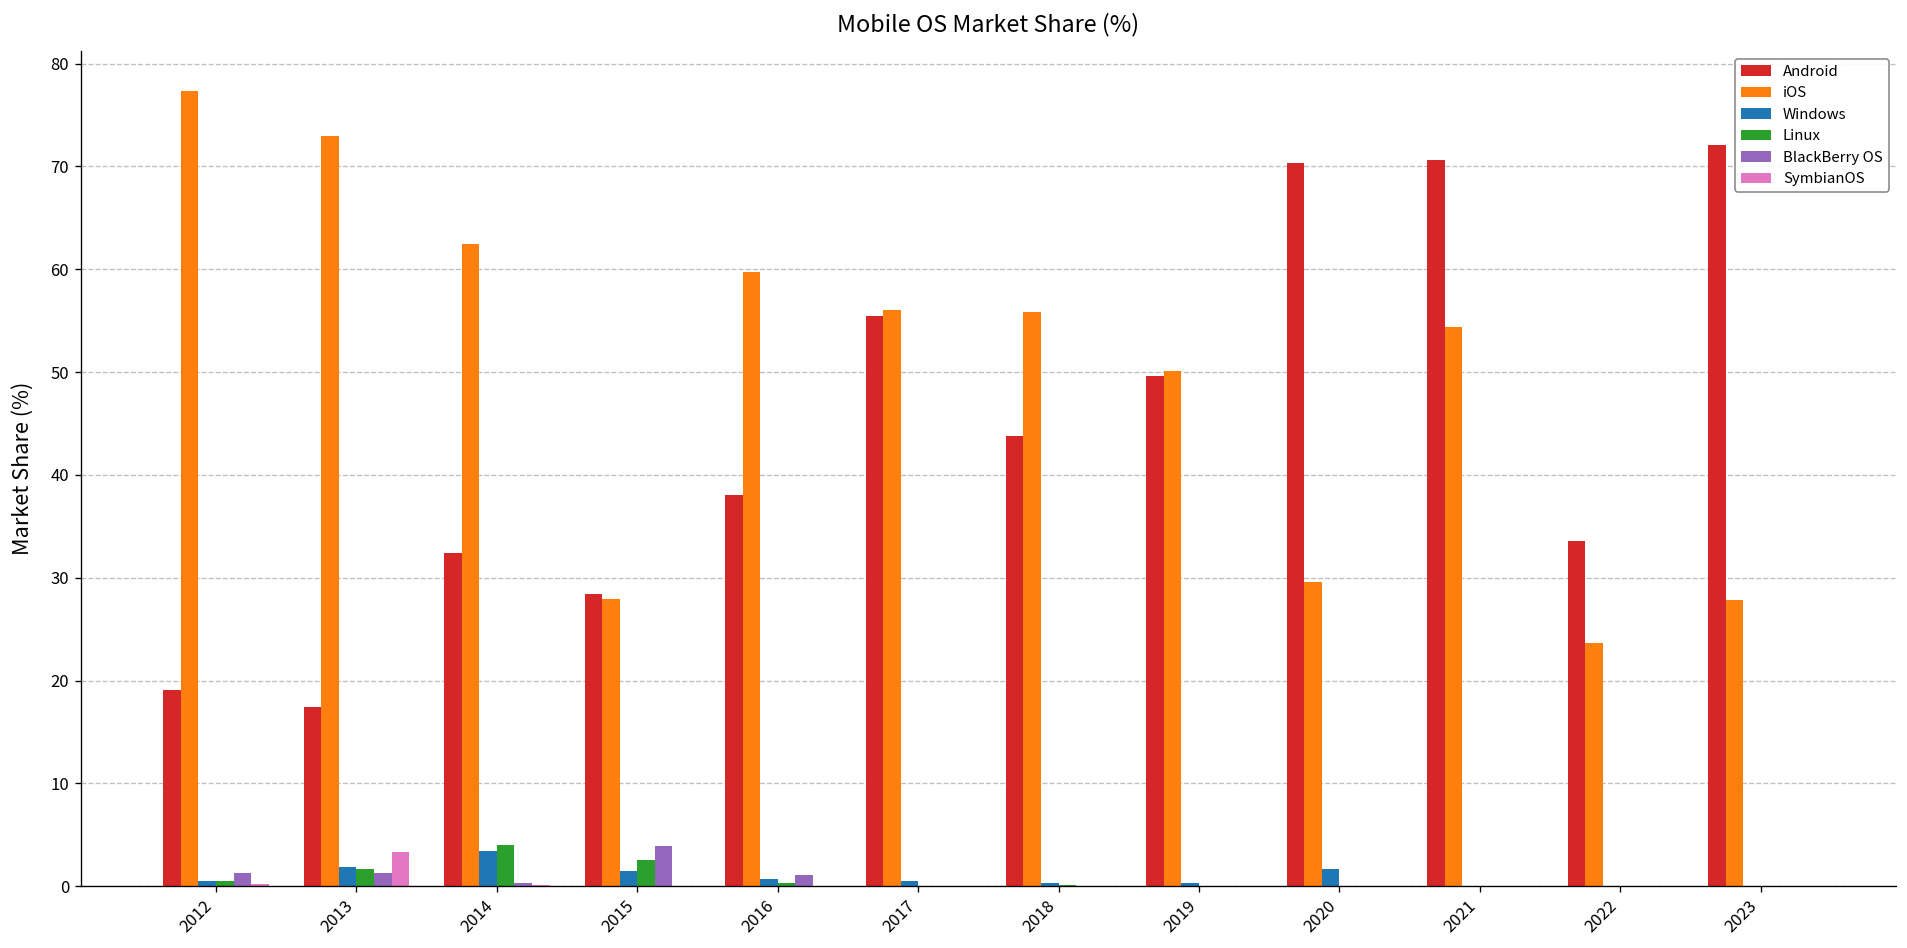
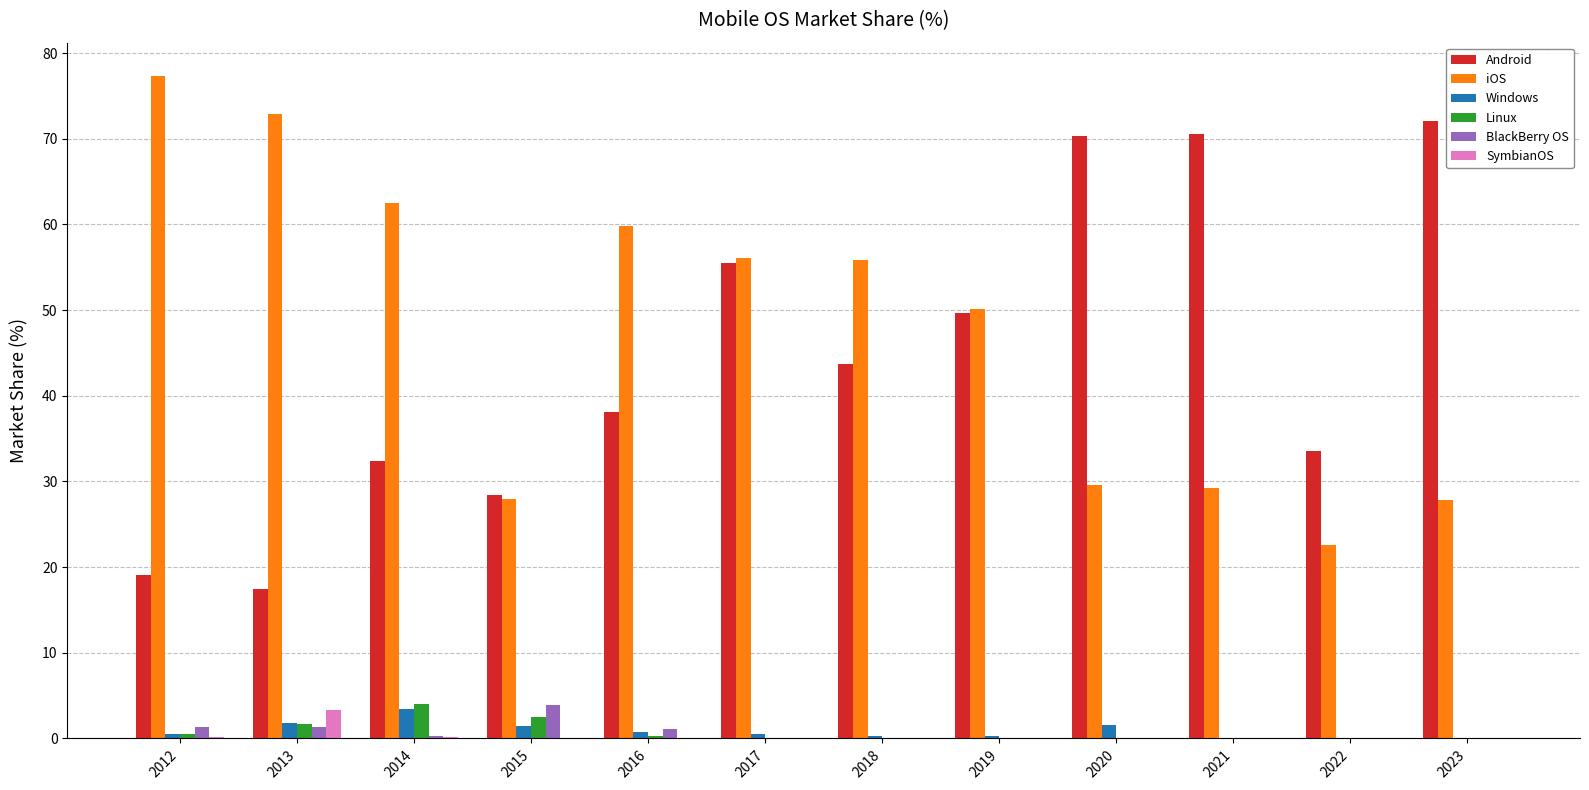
iOS, 2021: 54 -> 29
iOS, 2022: 24 -> 23
